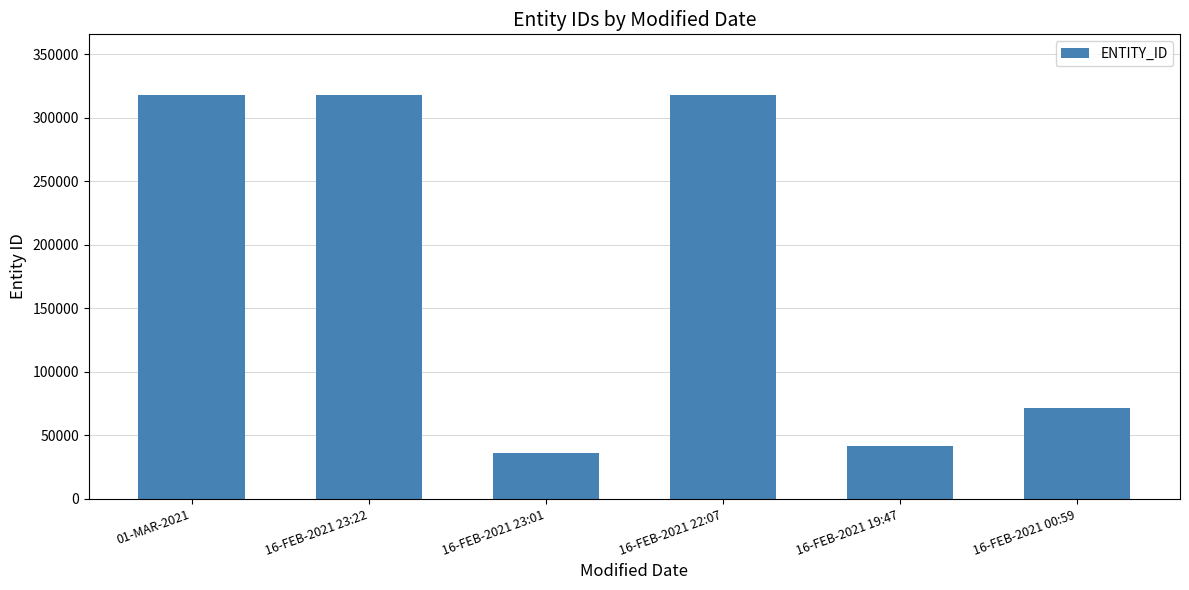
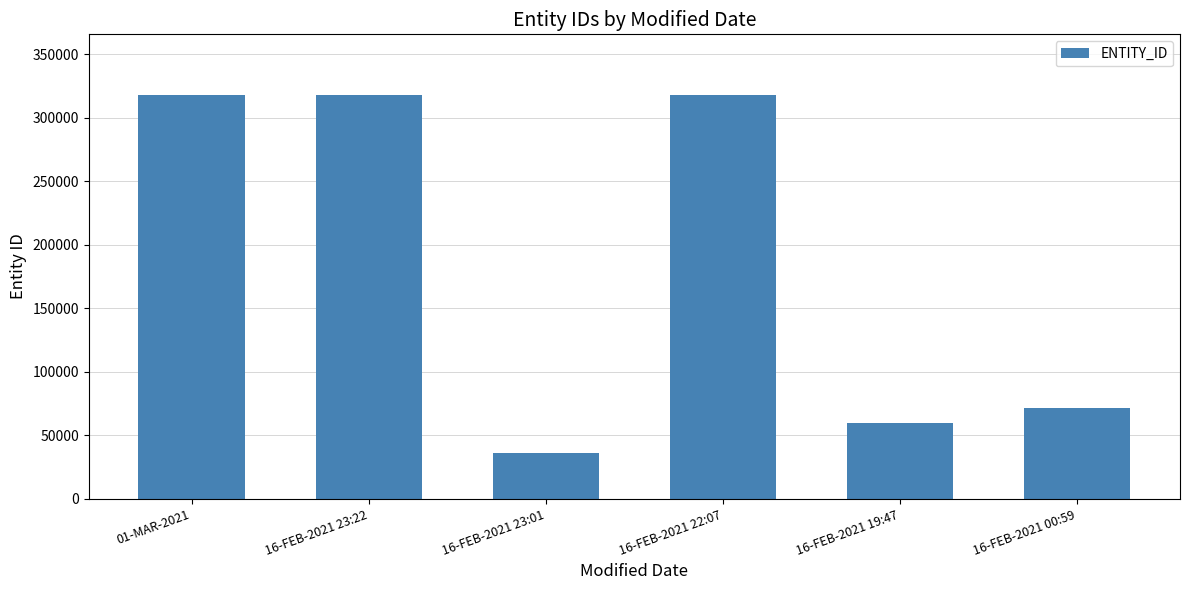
16-FEB-2021 19:47: 42000 -> 60000
